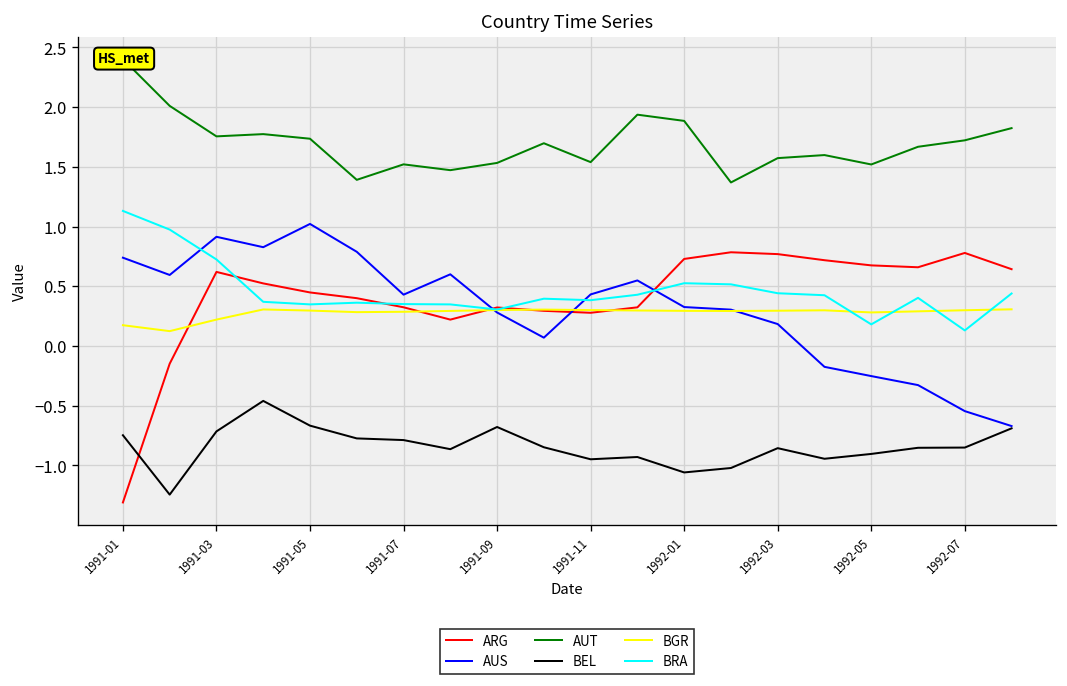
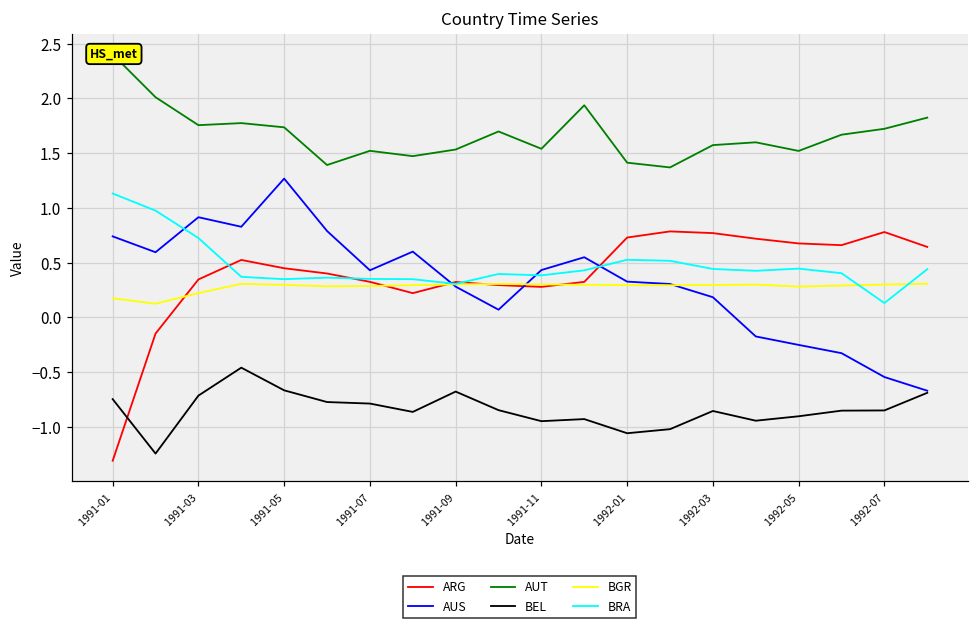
ARG, 1991-03: 0.6 -> 0.3
AUS, 1991-05: 1.0 -> 1.3
AUT, 1992-01: 1.9 -> 1.4
BRA, 1992-05: 0.2 -> 0.4
